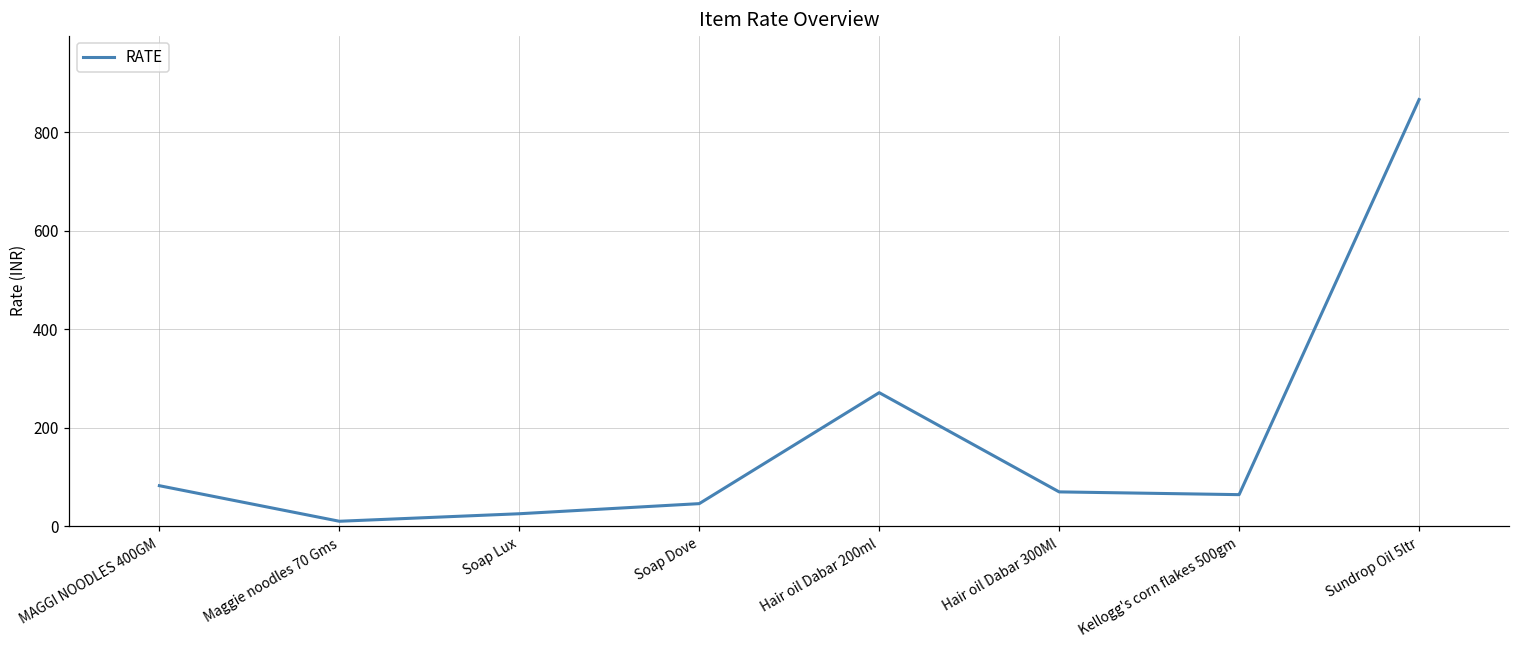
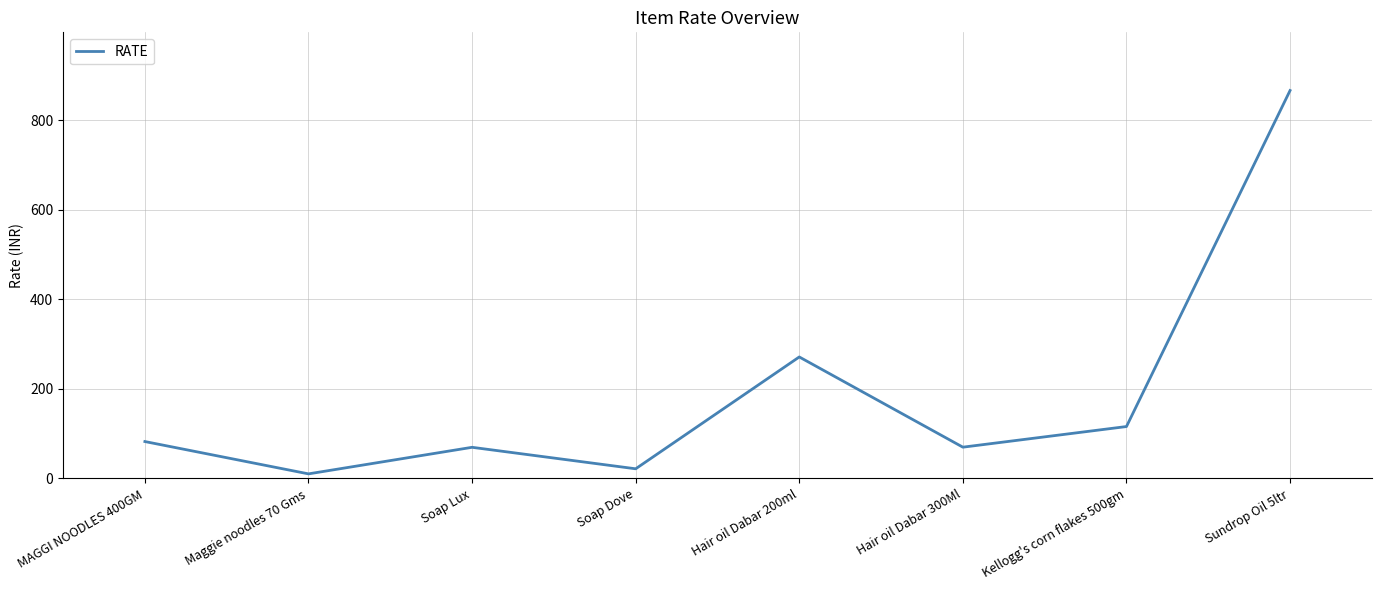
Soap Lux: 30 -> 70
Soap Dove: 50 -> 20
Kellogg's corn flakes 500gm: 60 -> 120
